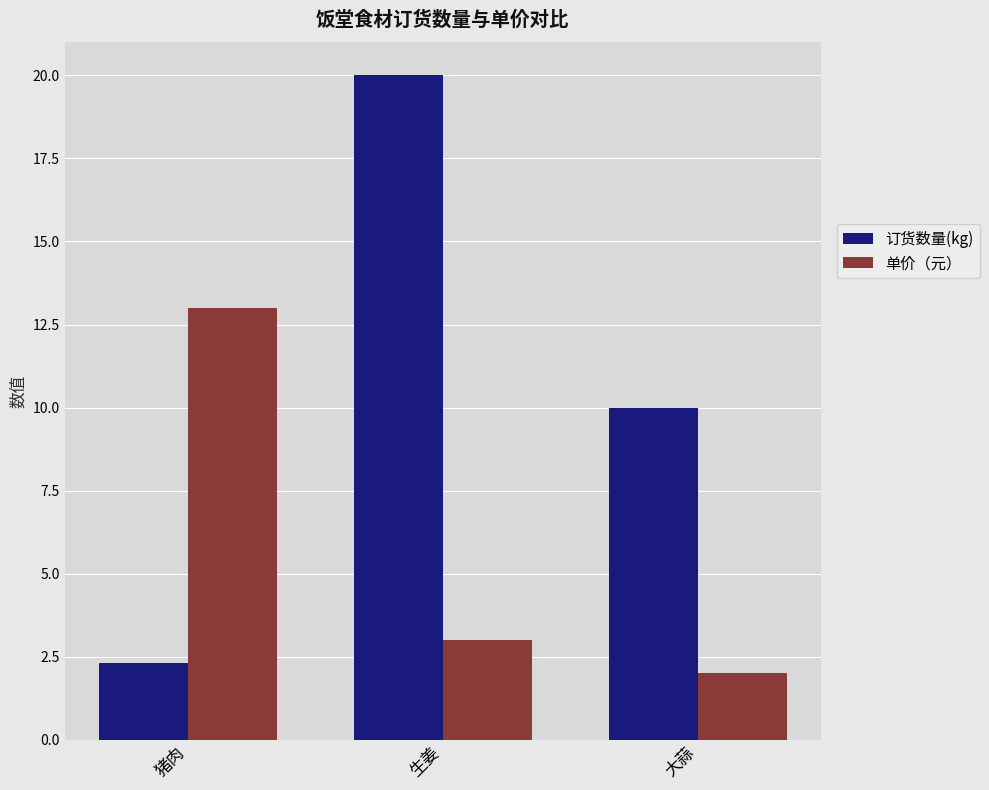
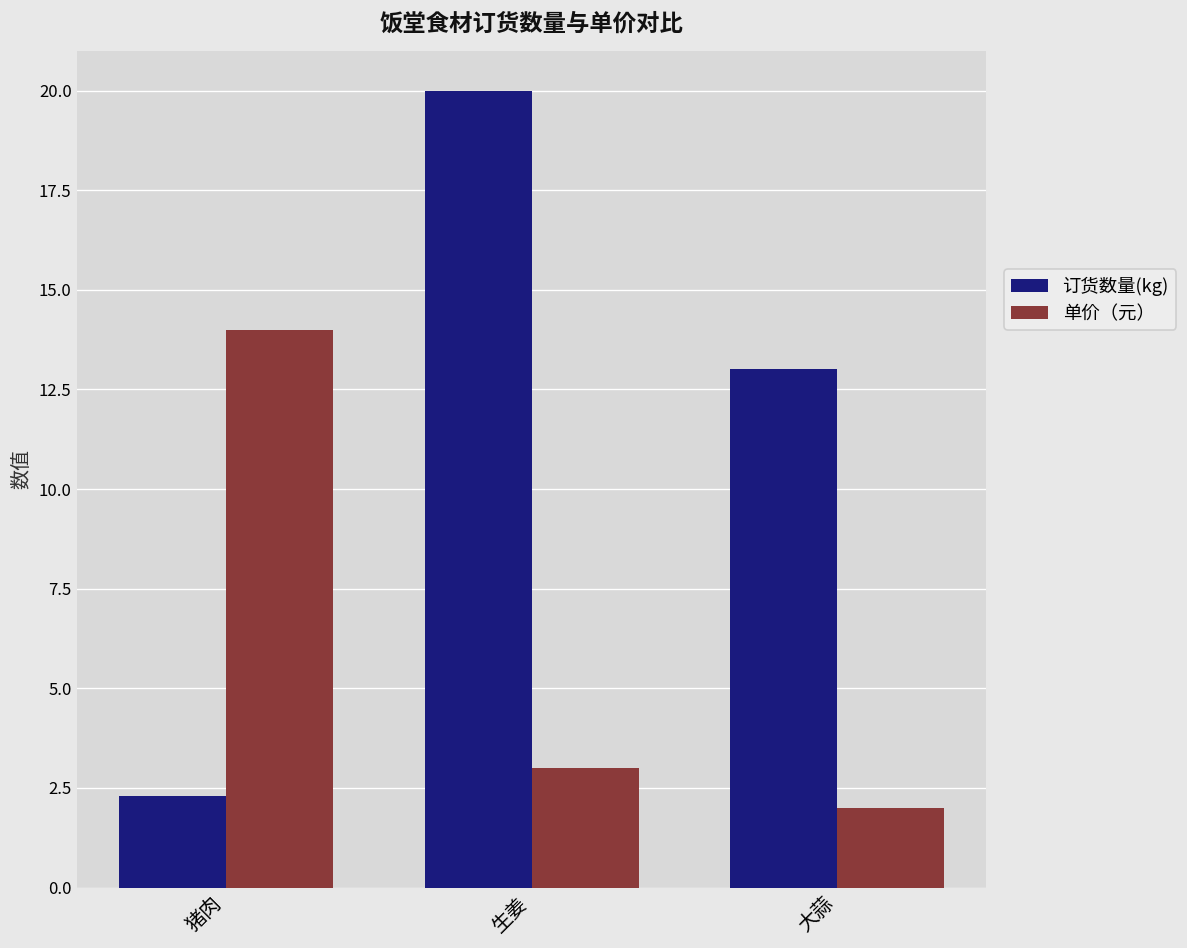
单价（元）, 猪肉: 13 -> 14
订货数量(kg), 大蒜: 10 -> 13
